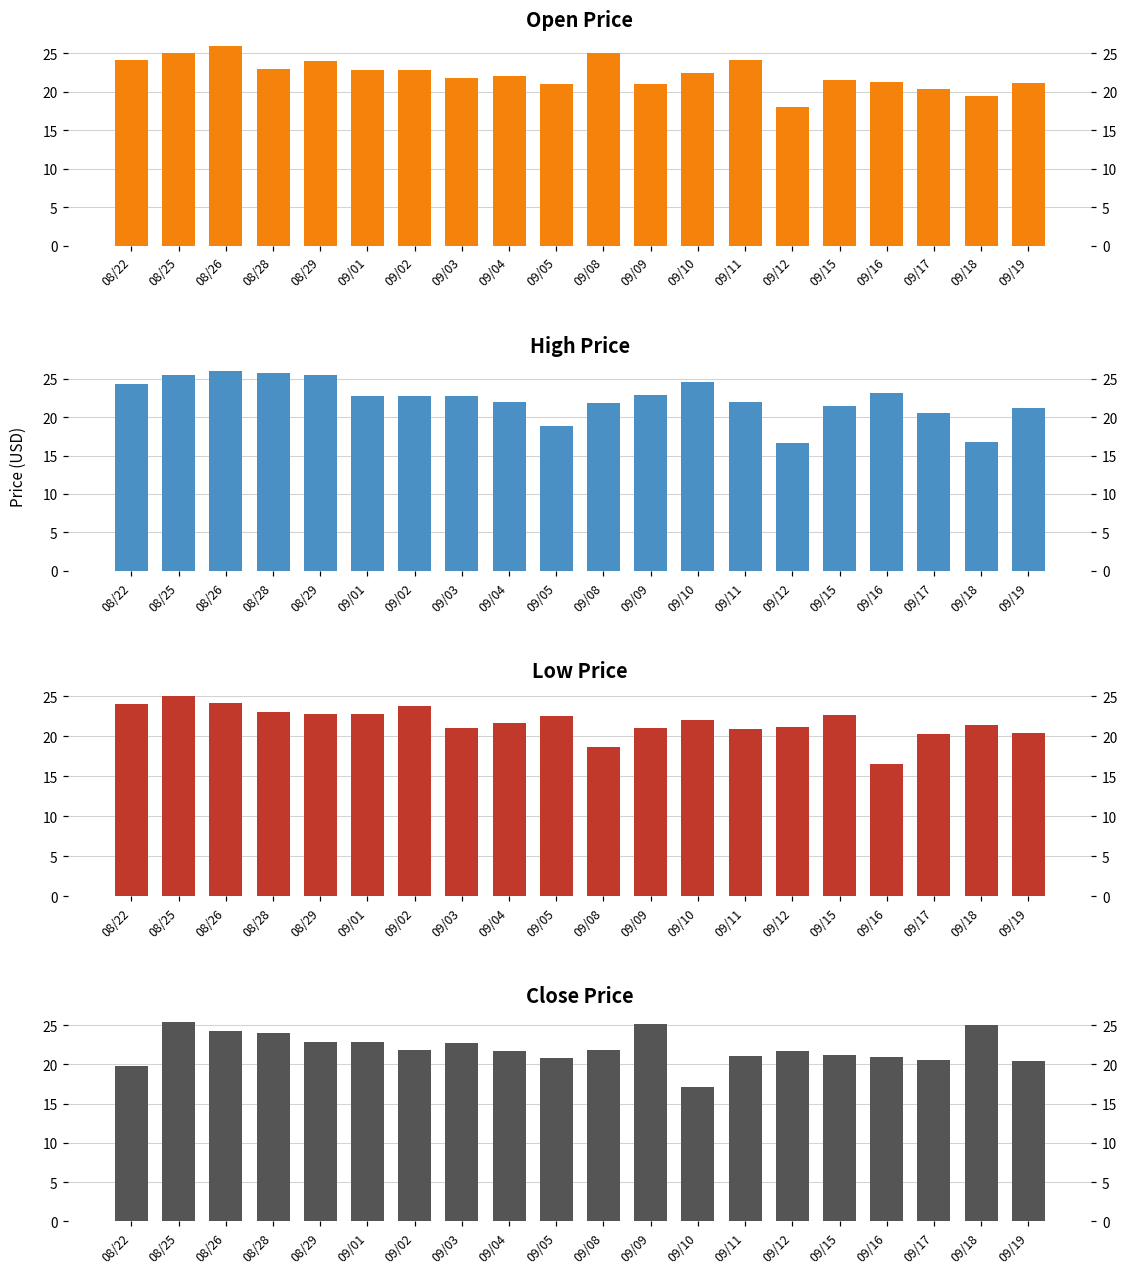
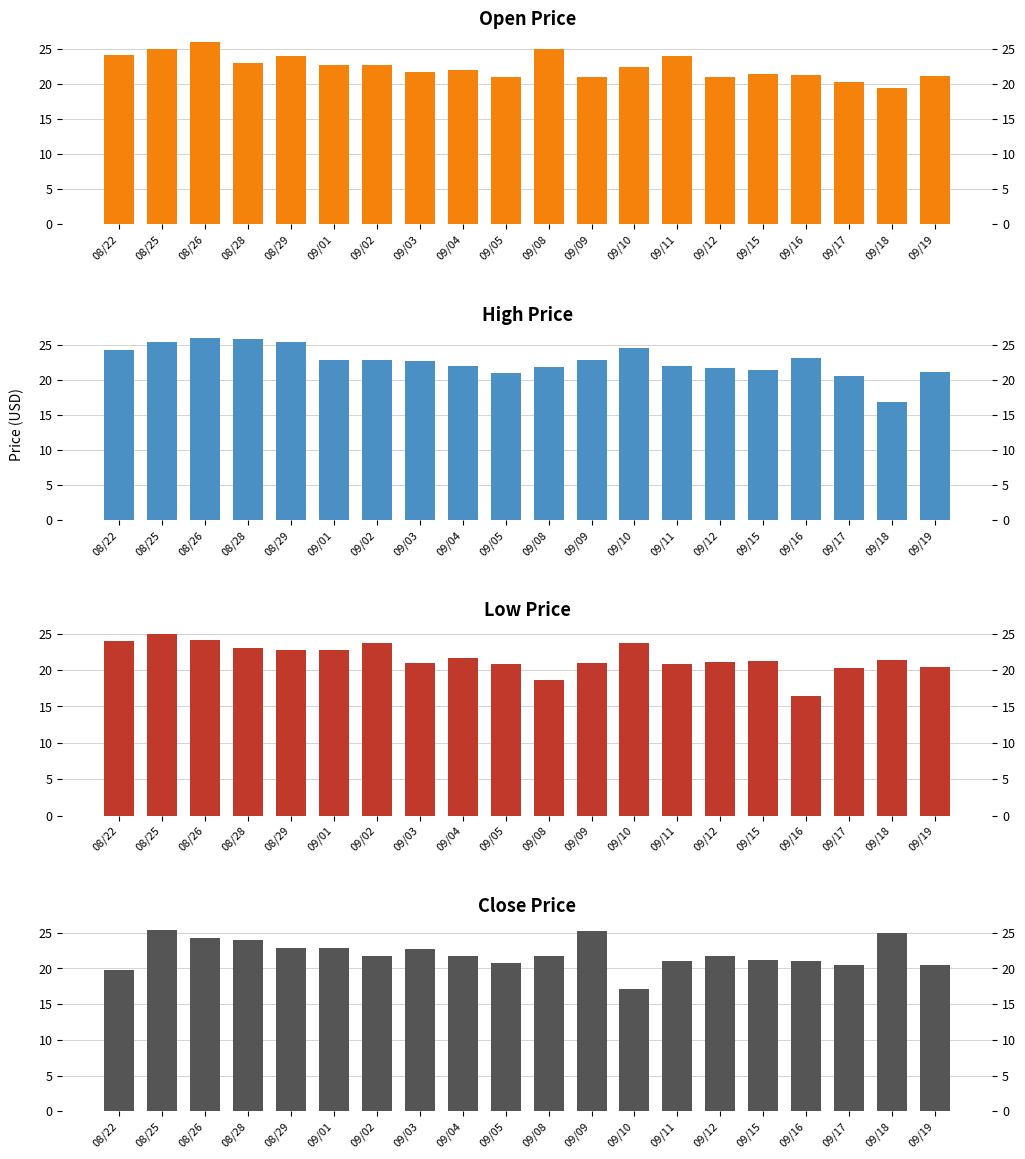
Open Price, 09/12: 18 -> 21
High Price, 09/05: 19 -> 21
High Price, 09/12: 17 -> 22
Low Price, 09/05: 23 -> 21
Low Price, 09/10: 22 -> 24
Low Price, 09/15: 23 -> 21
